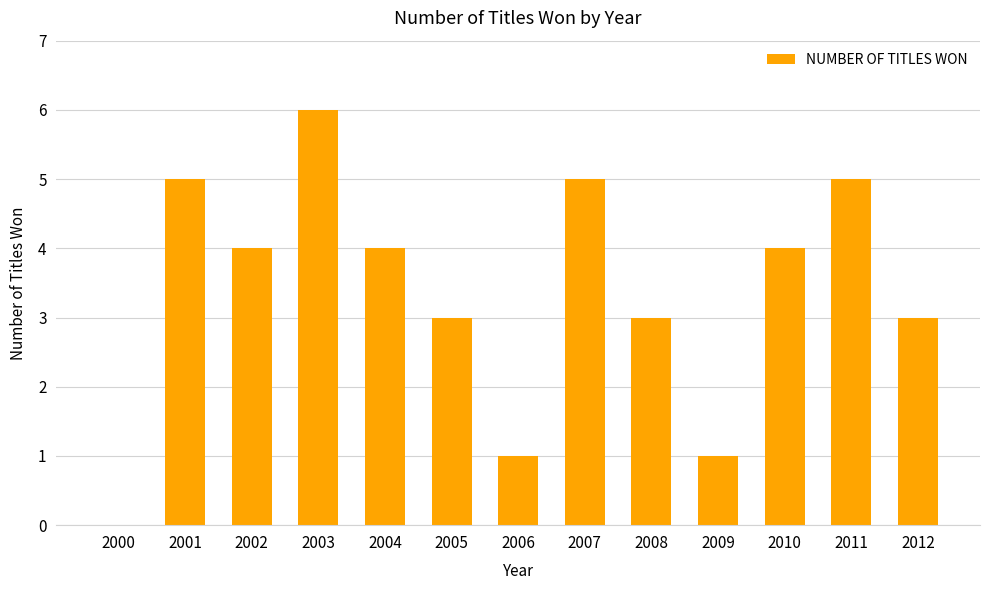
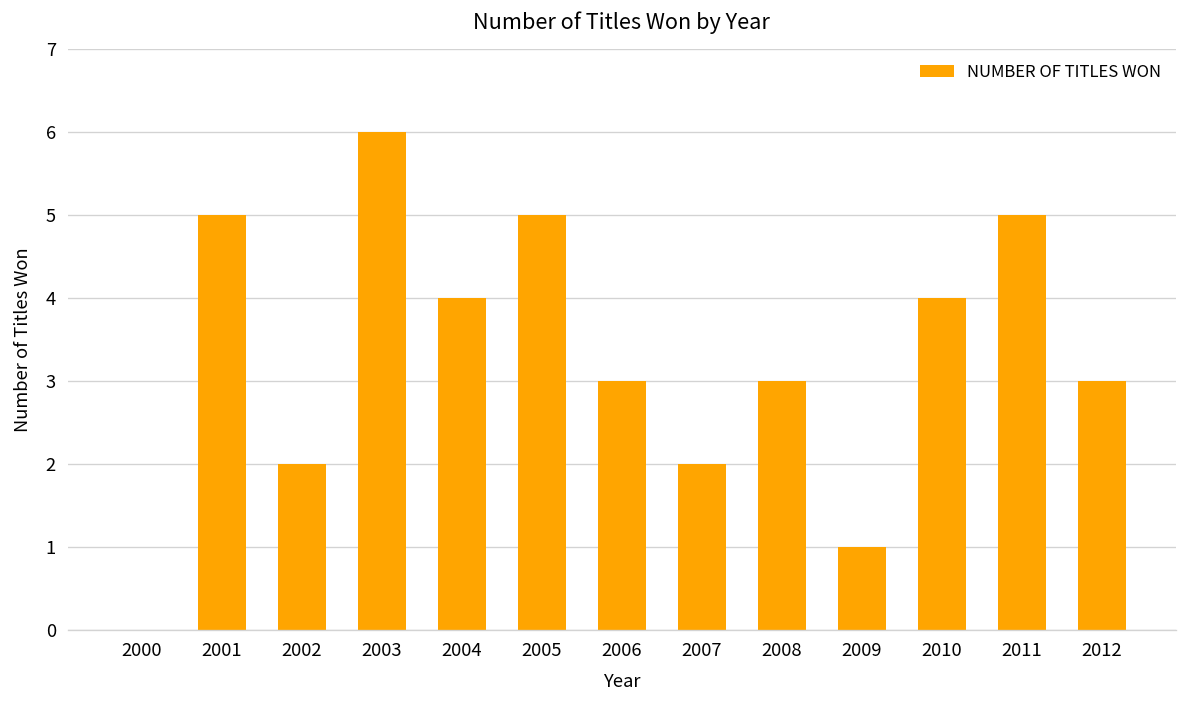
2002: 4 -> 2
2005: 3 -> 5
2006: 1 -> 3
2007: 5 -> 2
